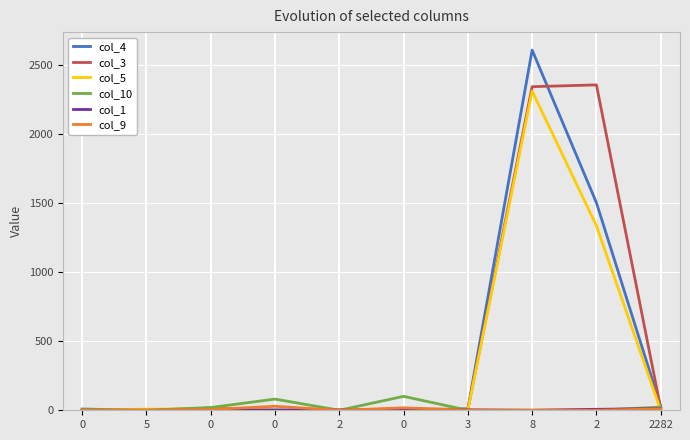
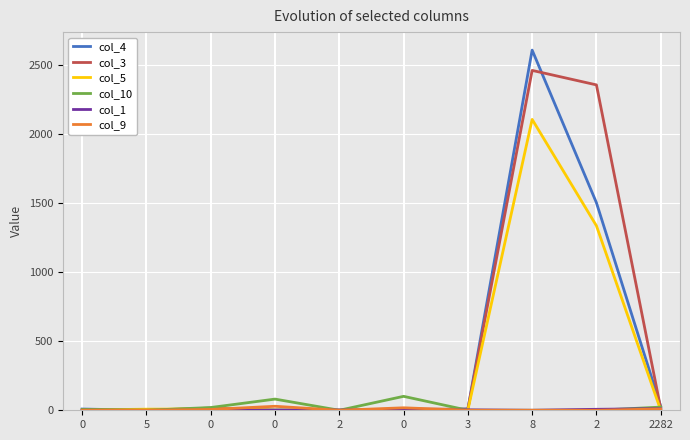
col_3, 8: 2350 -> 2460
col_5, 8: 2310 -> 2110
